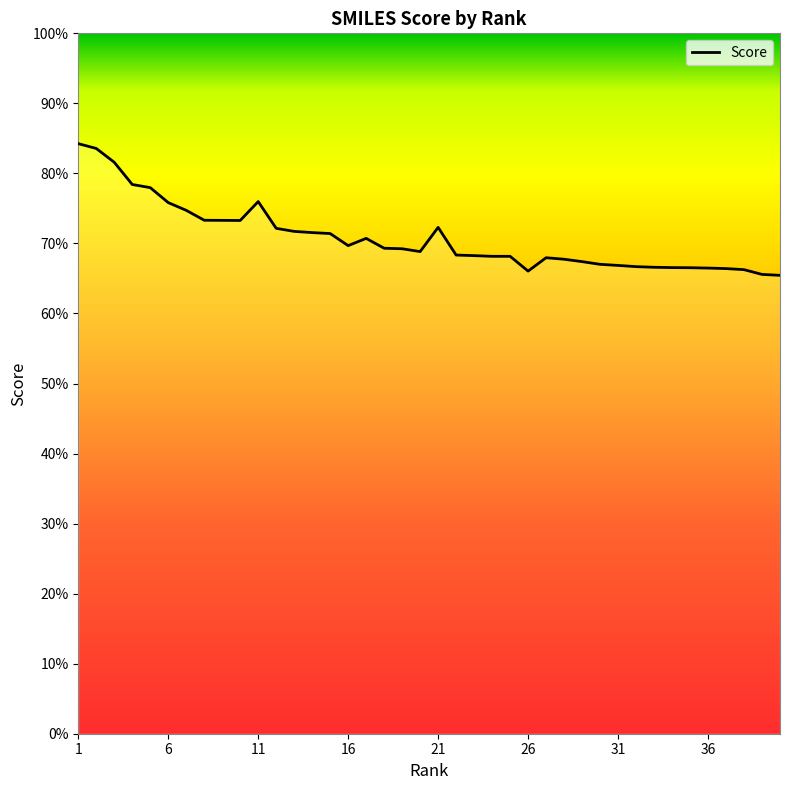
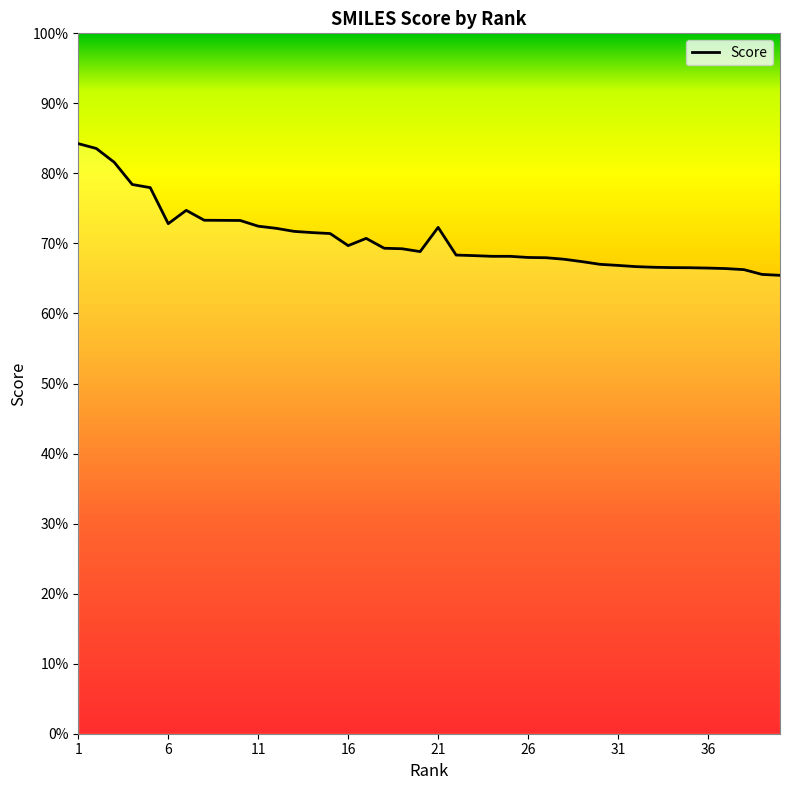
6: 76% -> 73%
11: 76% -> 72%
26: 66% -> 68%
